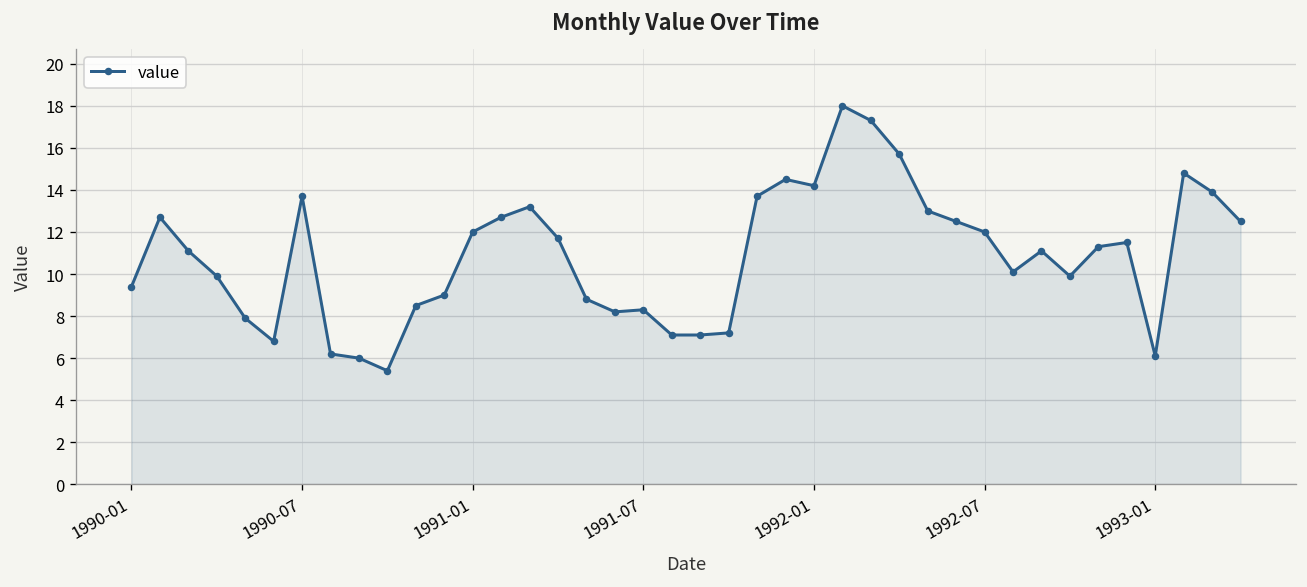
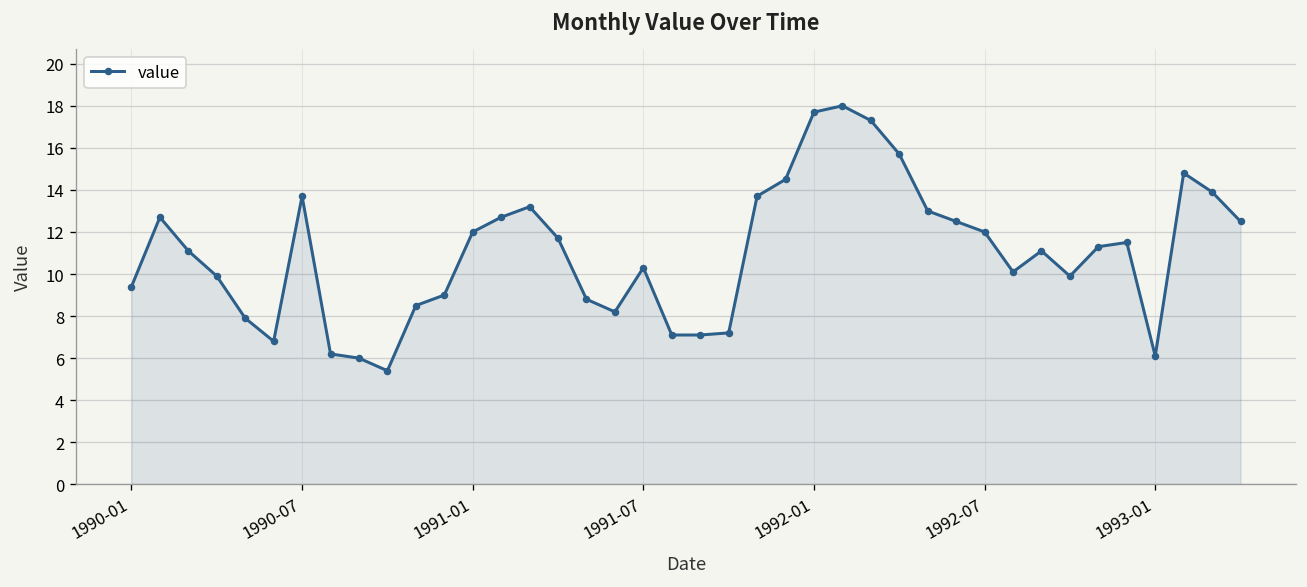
1991-07: 8.3 -> 10.3
1992-01: 14.2 -> 17.7
